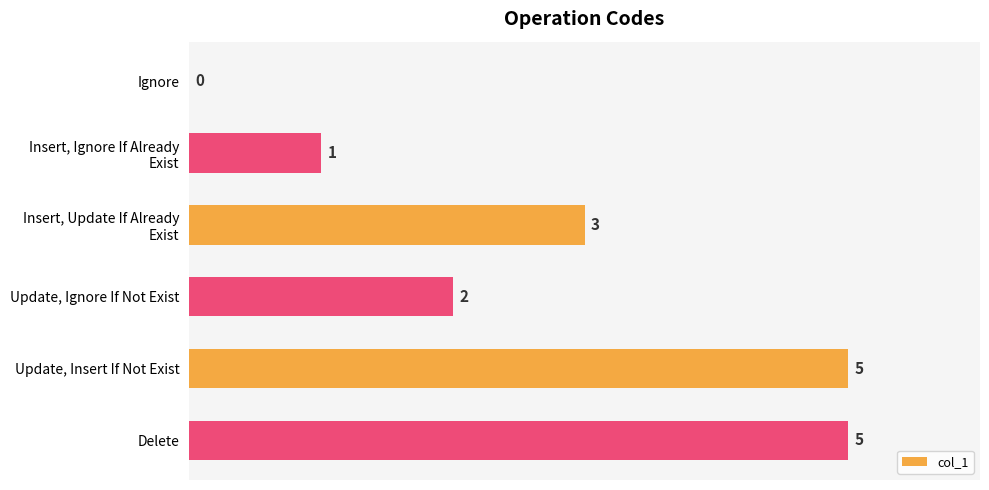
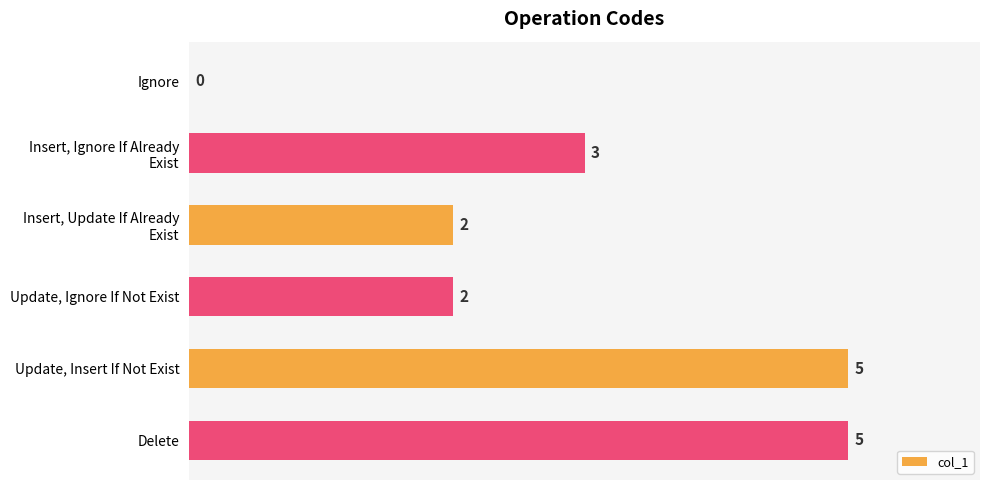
Insert, Ignore If Already Exist: 1 -> 3
Insert, Update If Already Exist: 3 -> 2
